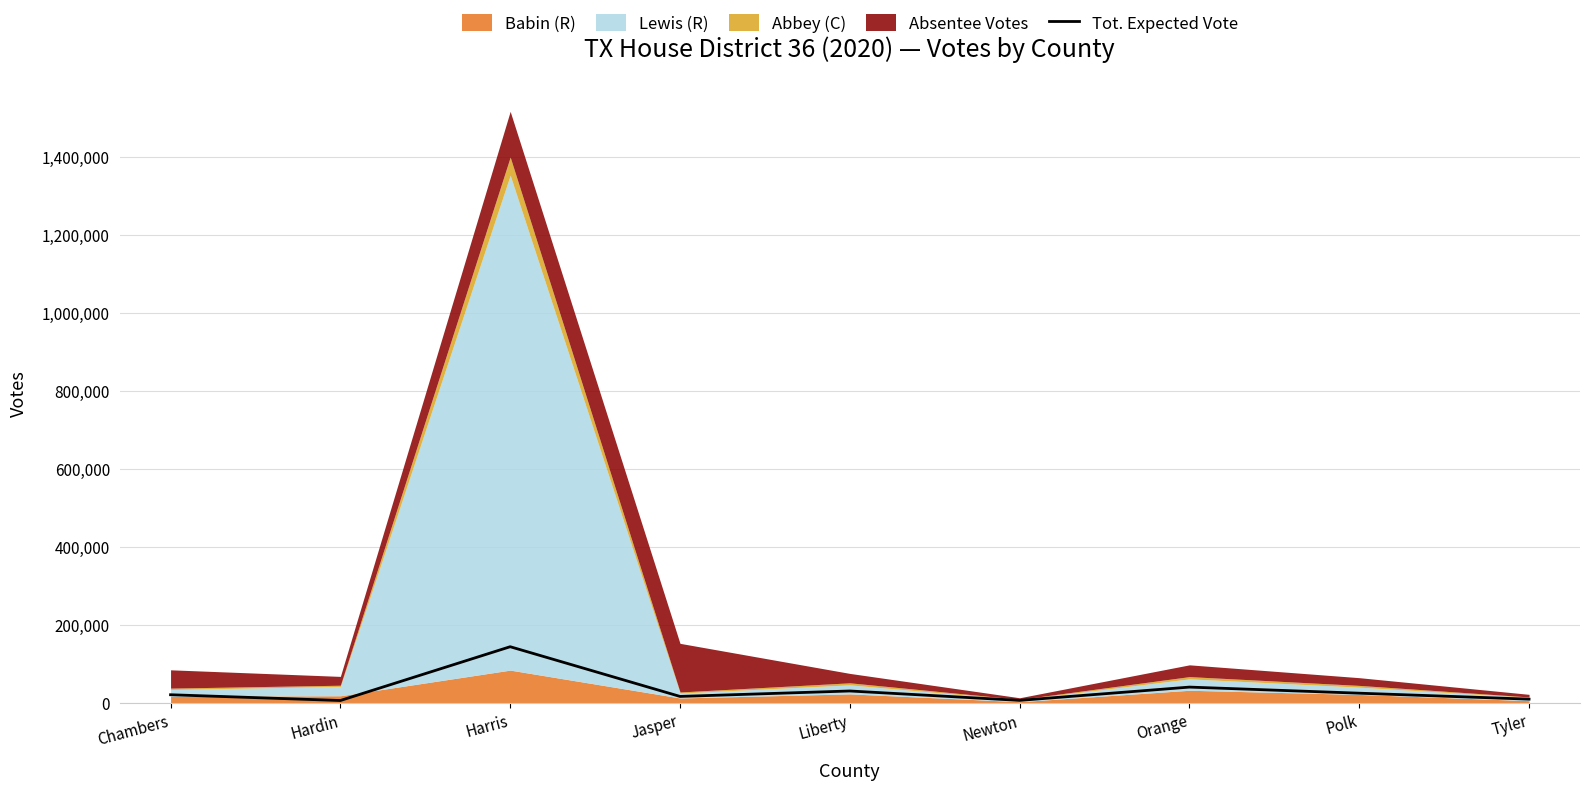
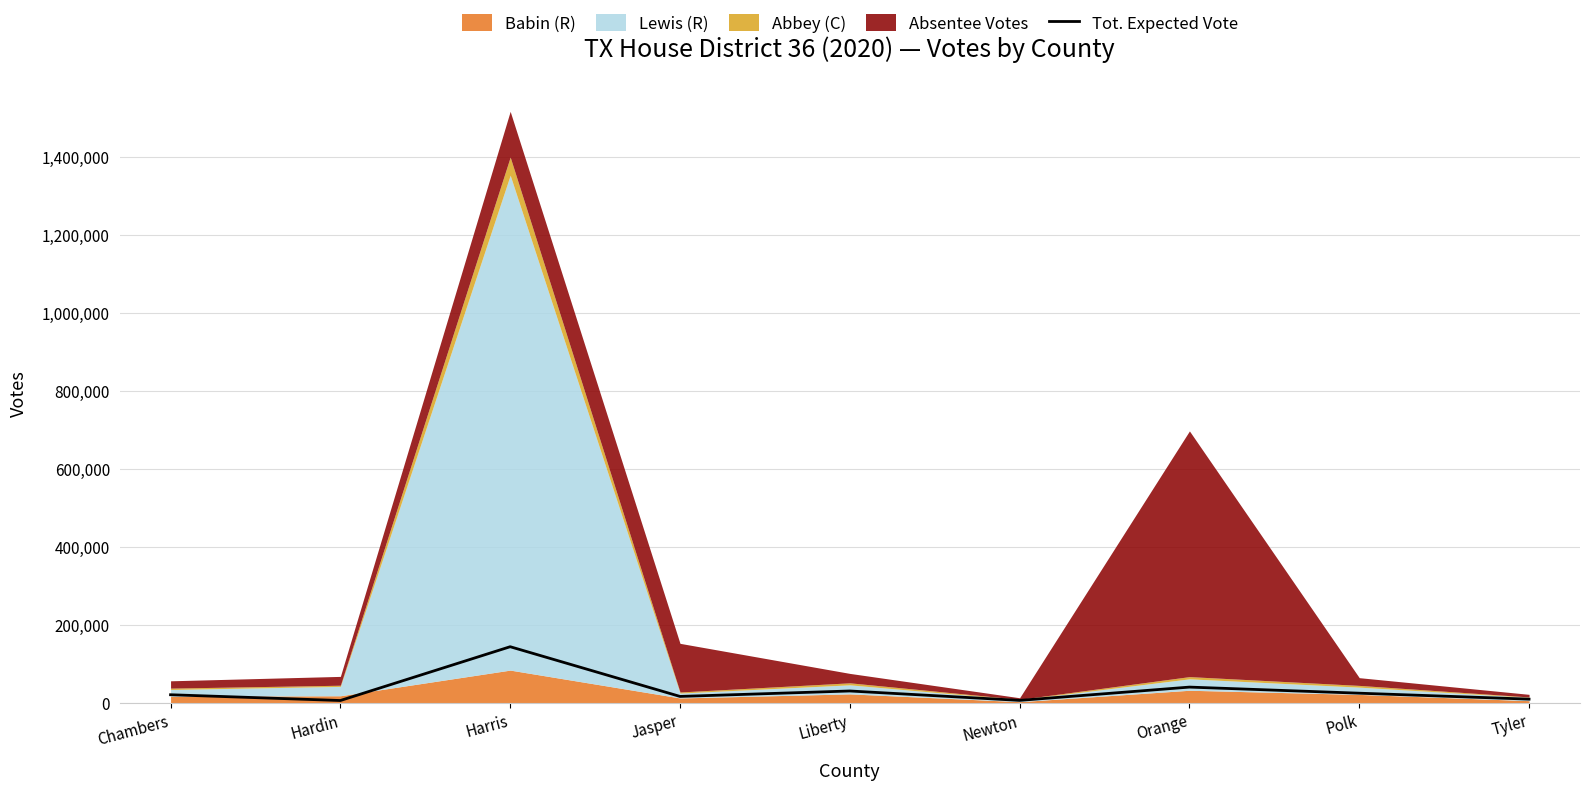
Absentee Votes, Chambers: 50,000 -> 20,000
Absentee Votes, Orange: 30,000 -> 630,000
